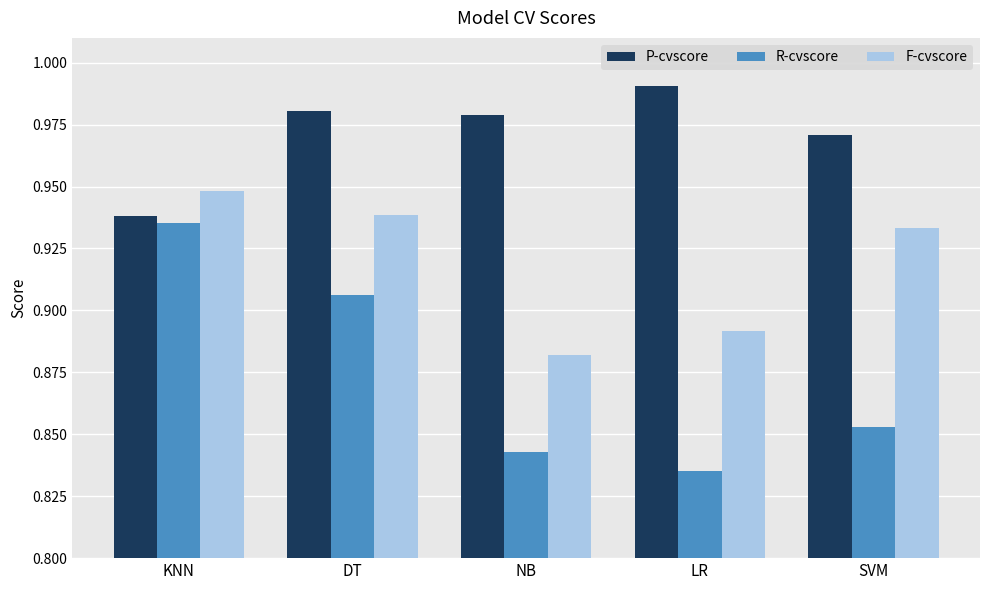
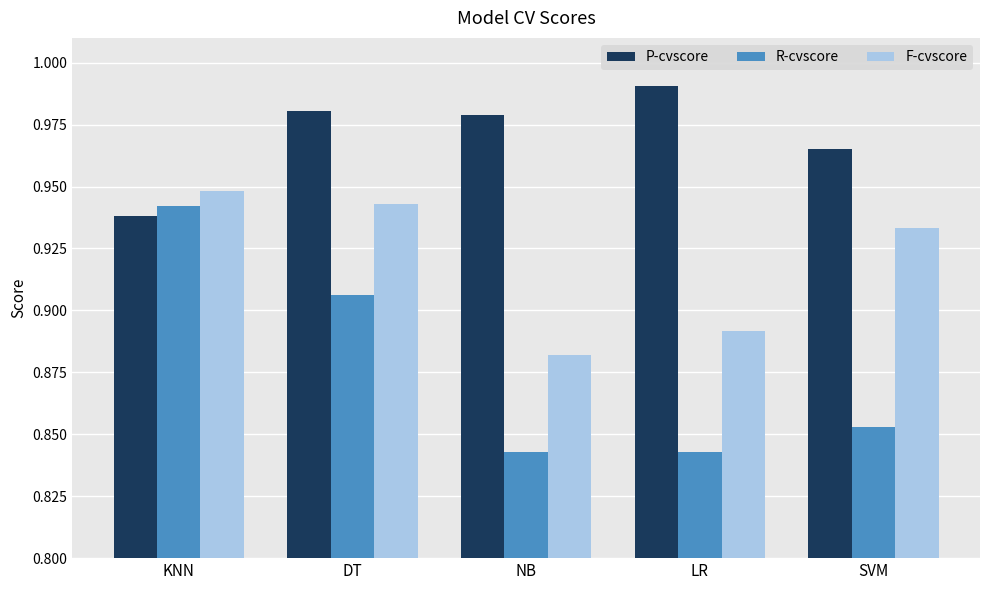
R-cvscore, KNN: 0.935 -> 0.942
F-cvscore, DT: 0.938 -> 0.943
R-cvscore, LR: 0.835 -> 0.843
P-cvscore, SVM: 0.971 -> 0.965
